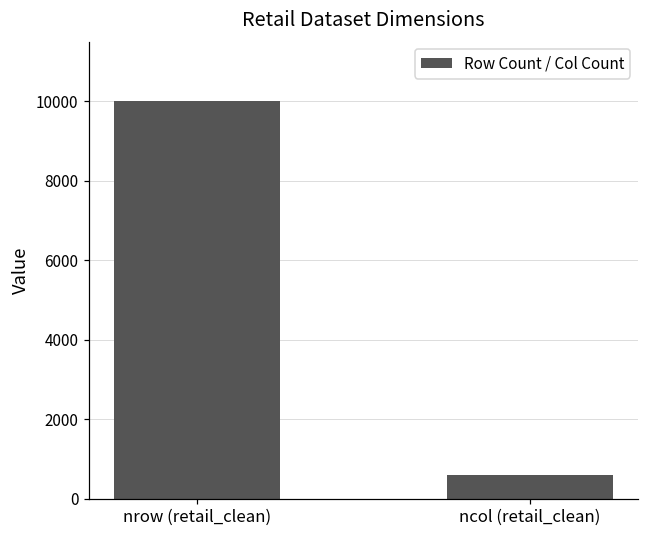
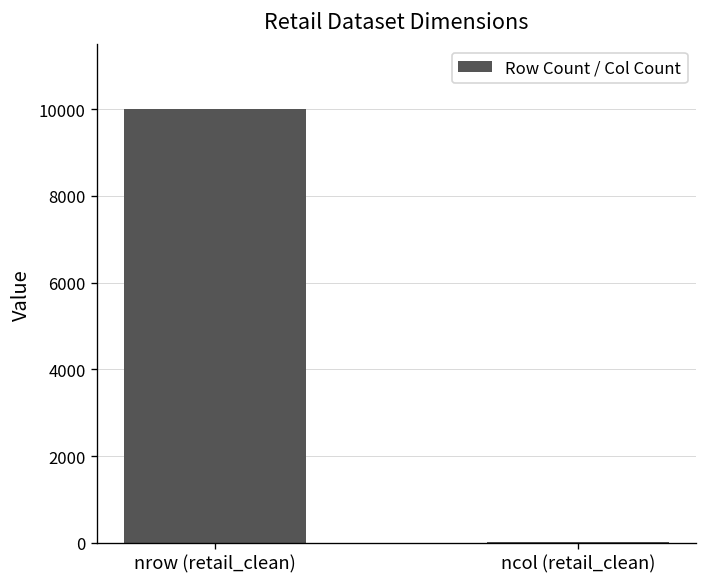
ncol (retail_clean): 600 -> 0
